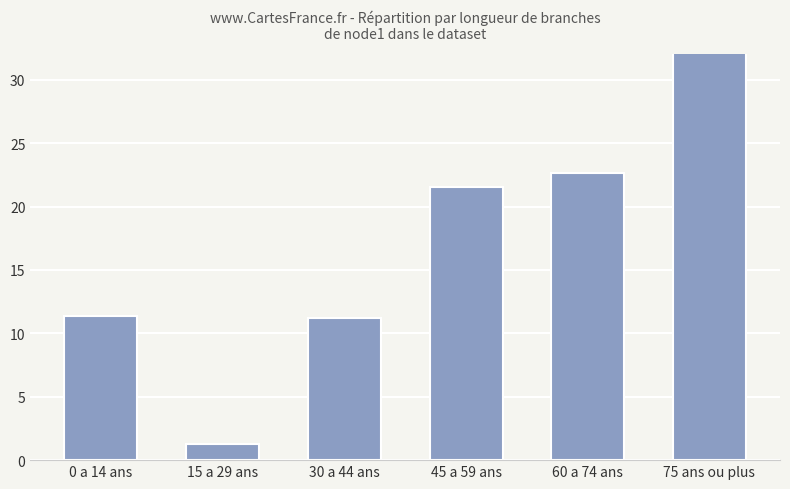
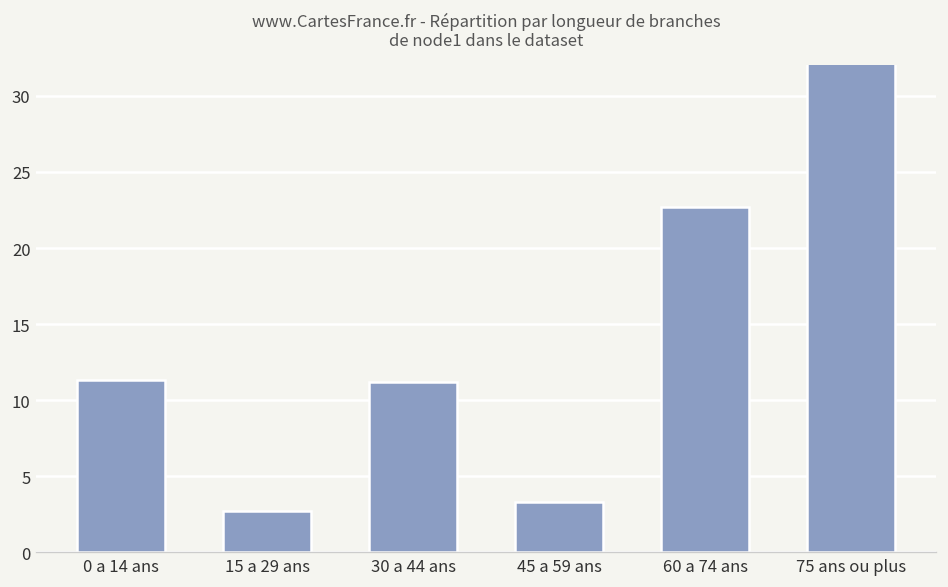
15 a 29 ans: 1.2 -> 2.7
45 a 59 ans: 21.5 -> 3.3
